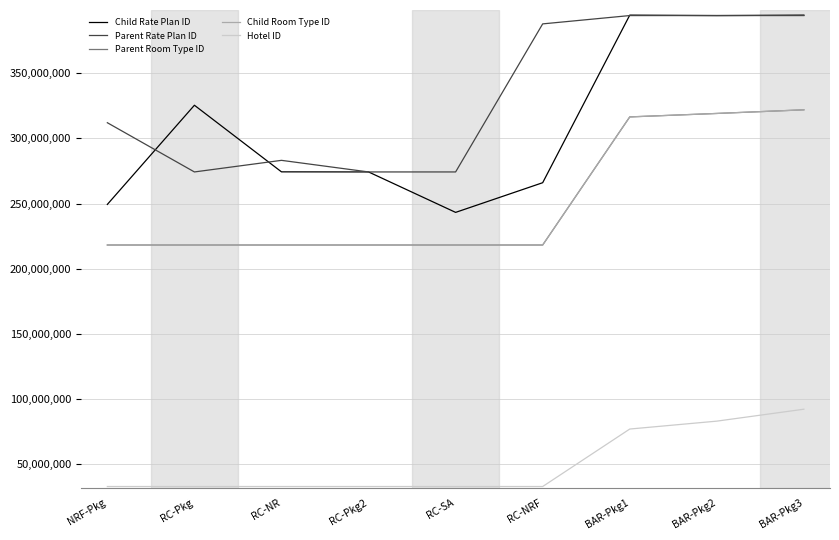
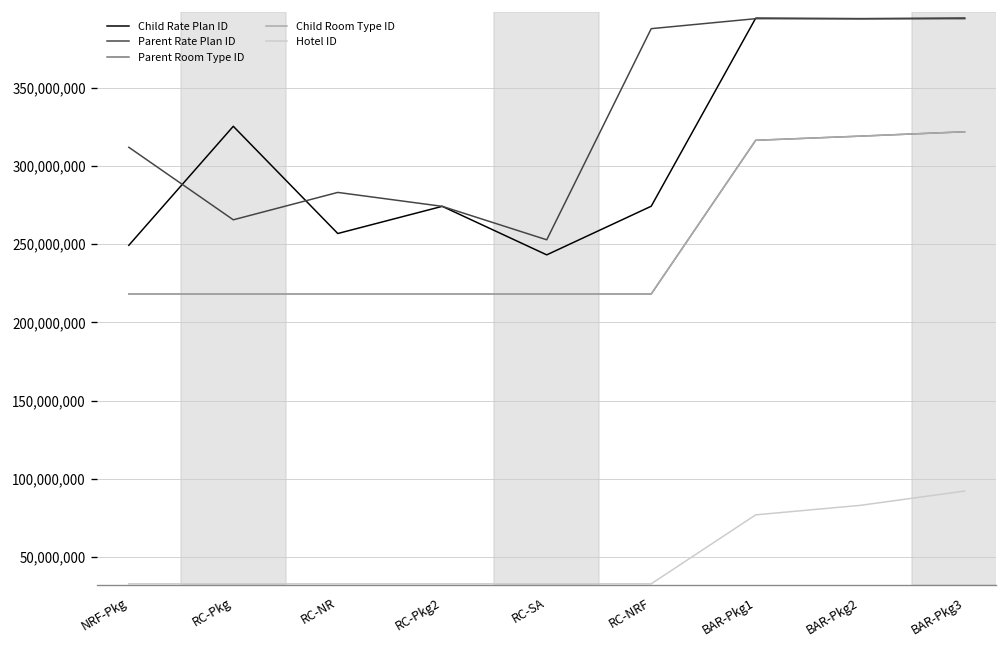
Parent Rate Plan ID, RC-Pkg: 274,000,000 -> 266,000,000
Child Rate Plan ID, RC-NR: 274,000,000 -> 257,000,000
Parent Rate Plan ID, RC-SA: 274,000,000 -> 253,000,000
Child Rate Plan ID, RC-NRF: 266,000,000 -> 274,000,000
